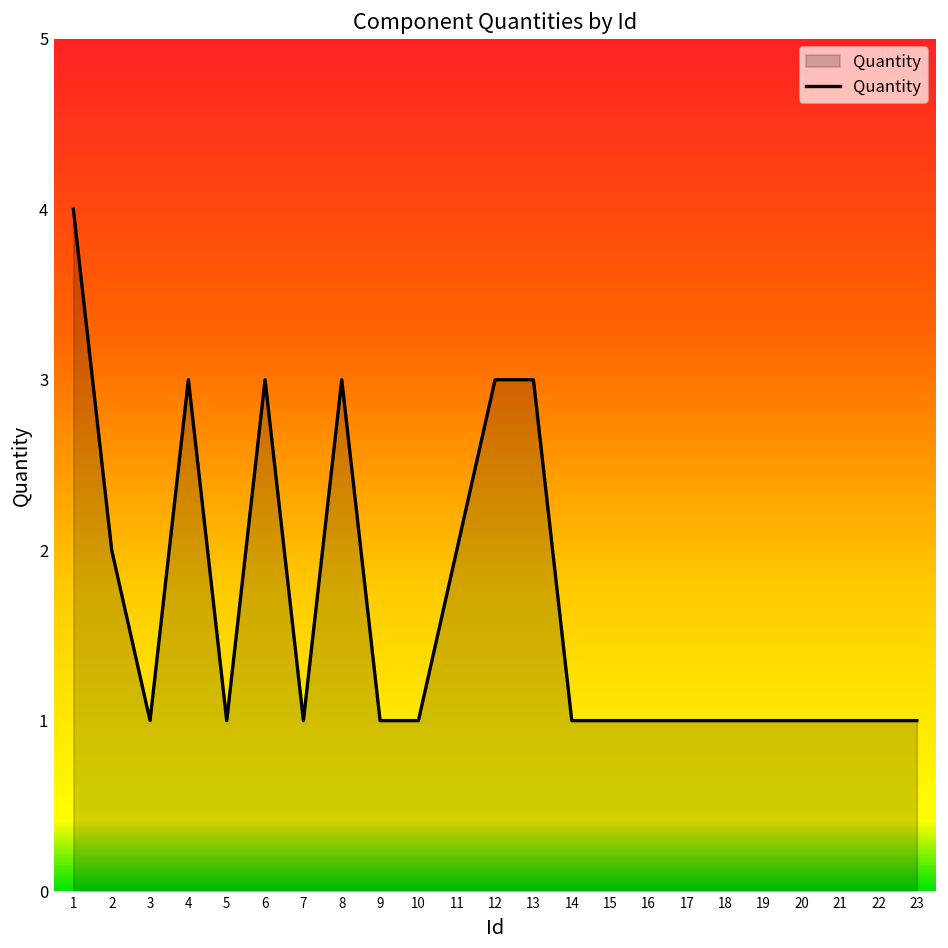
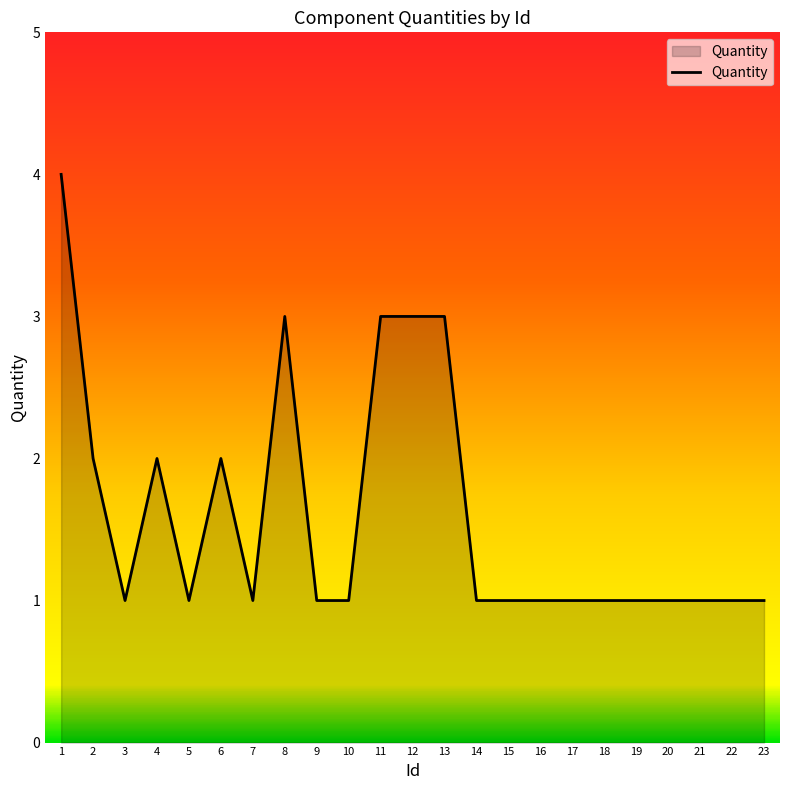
4: 3 -> 2
6: 3 -> 2
11: 2 -> 3
